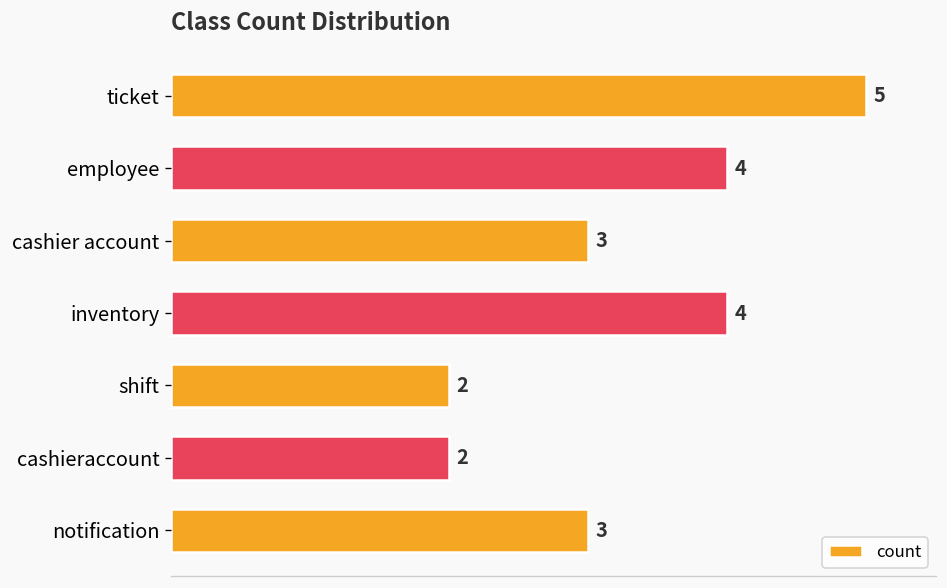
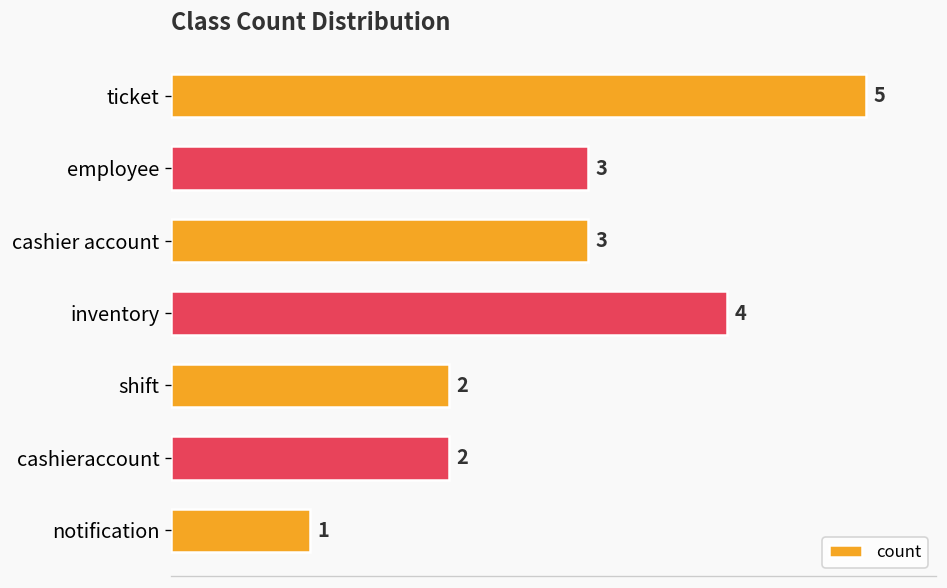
employee: 4 -> 3
notification: 3 -> 1
